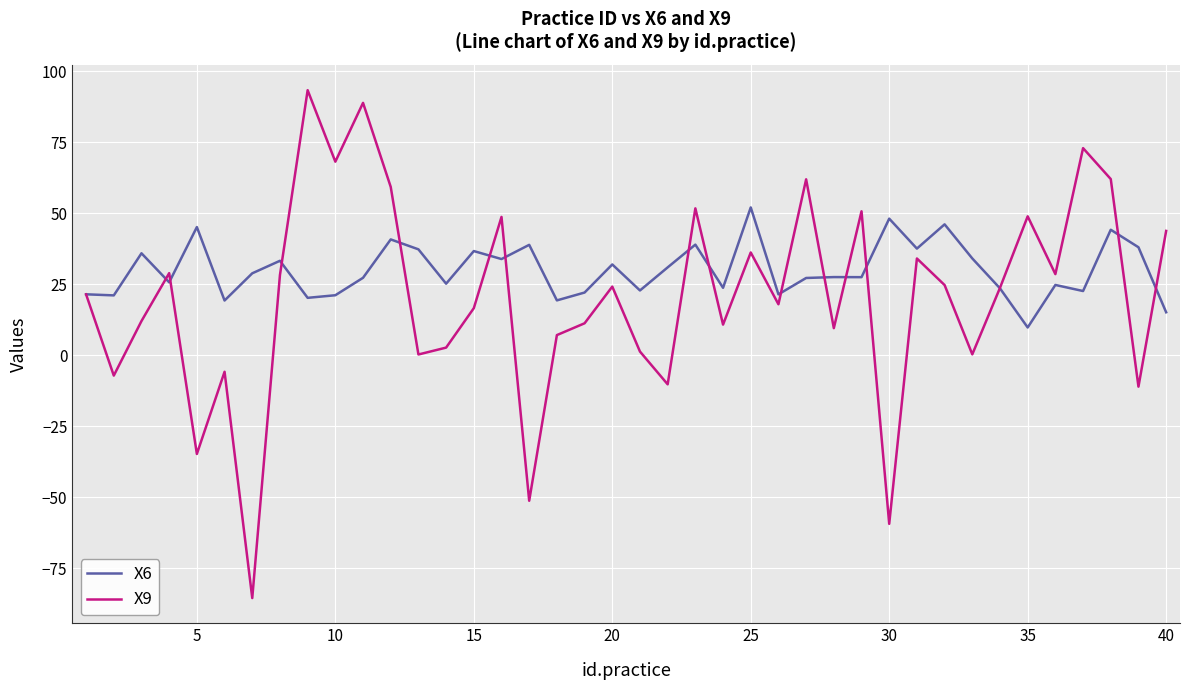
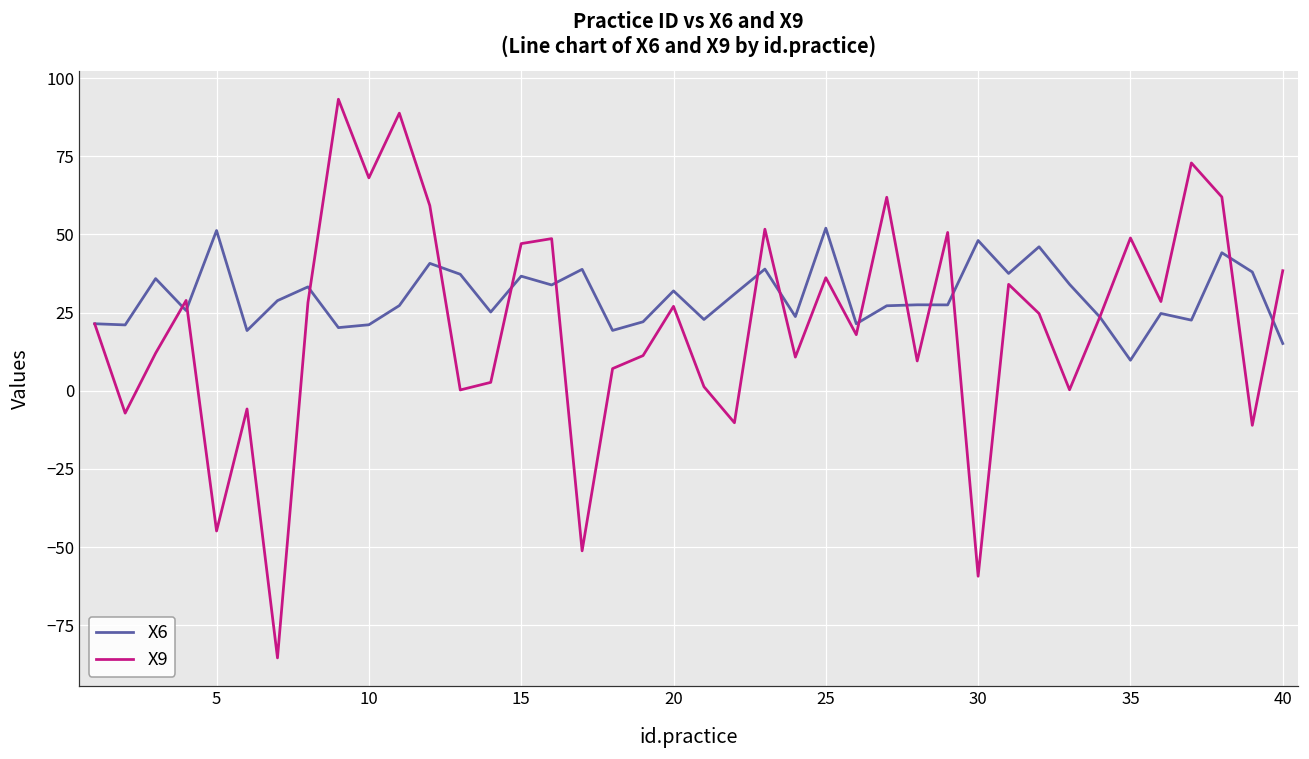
X6, 5: 45 -> 51
X9, 5: -35 -> -45
X9, 15: 17 -> 47
X9, 20: 24 -> 27
X9, 40: 44 -> 38
